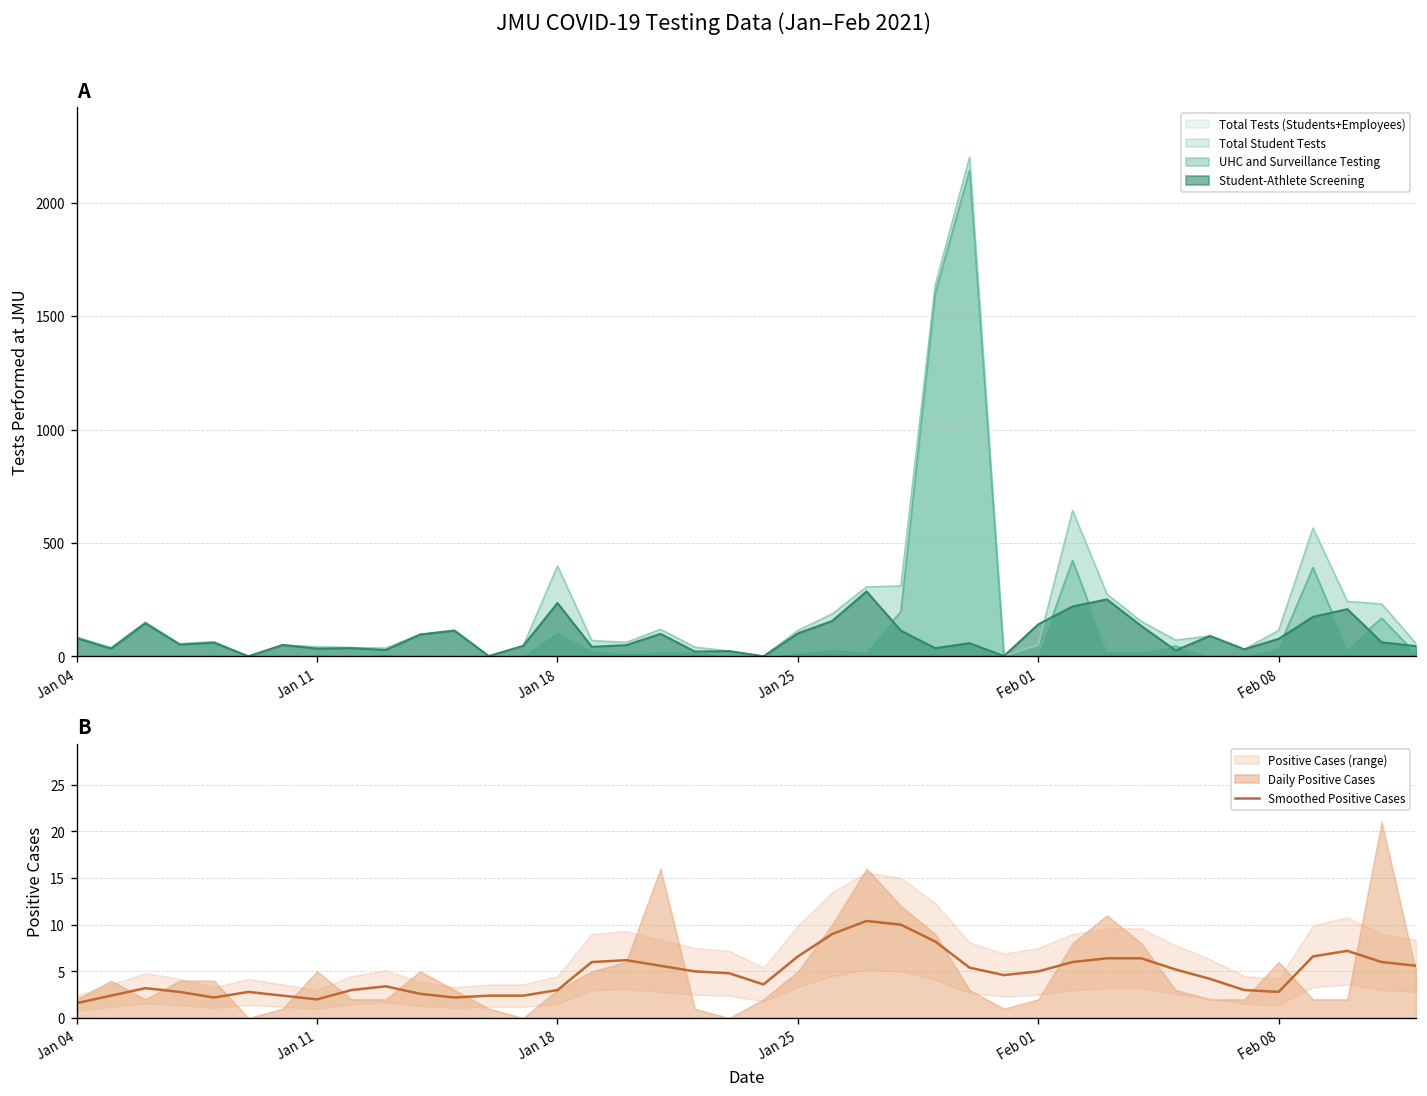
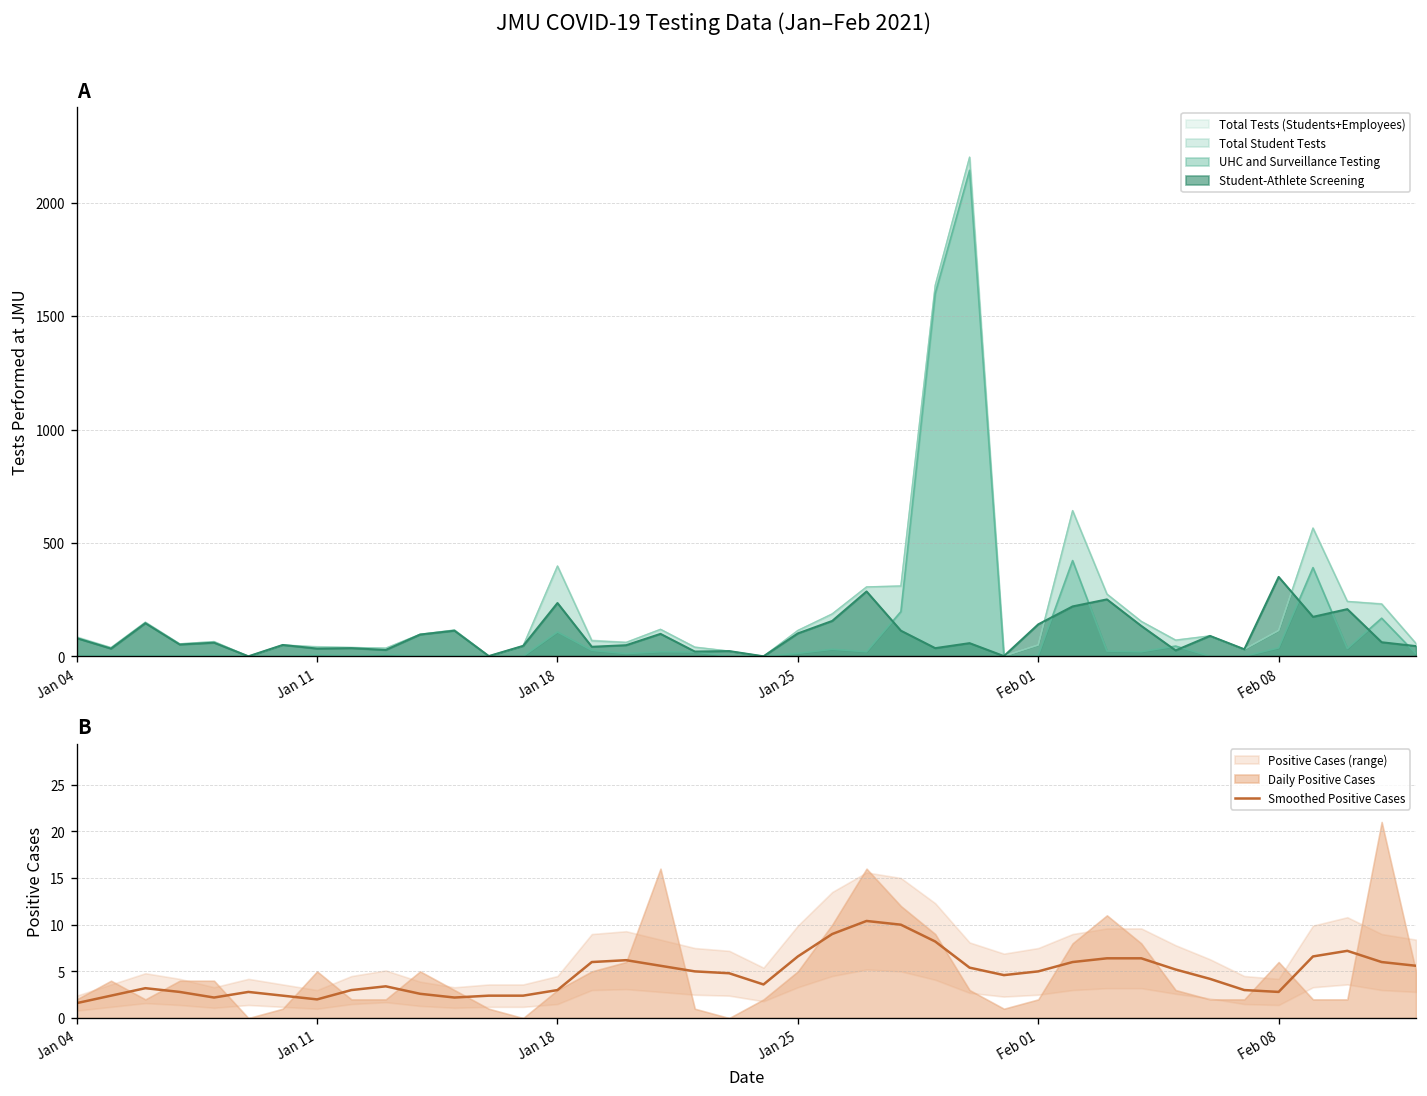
A, Student-Athlete Screening, Feb 08: 80 -> 350
